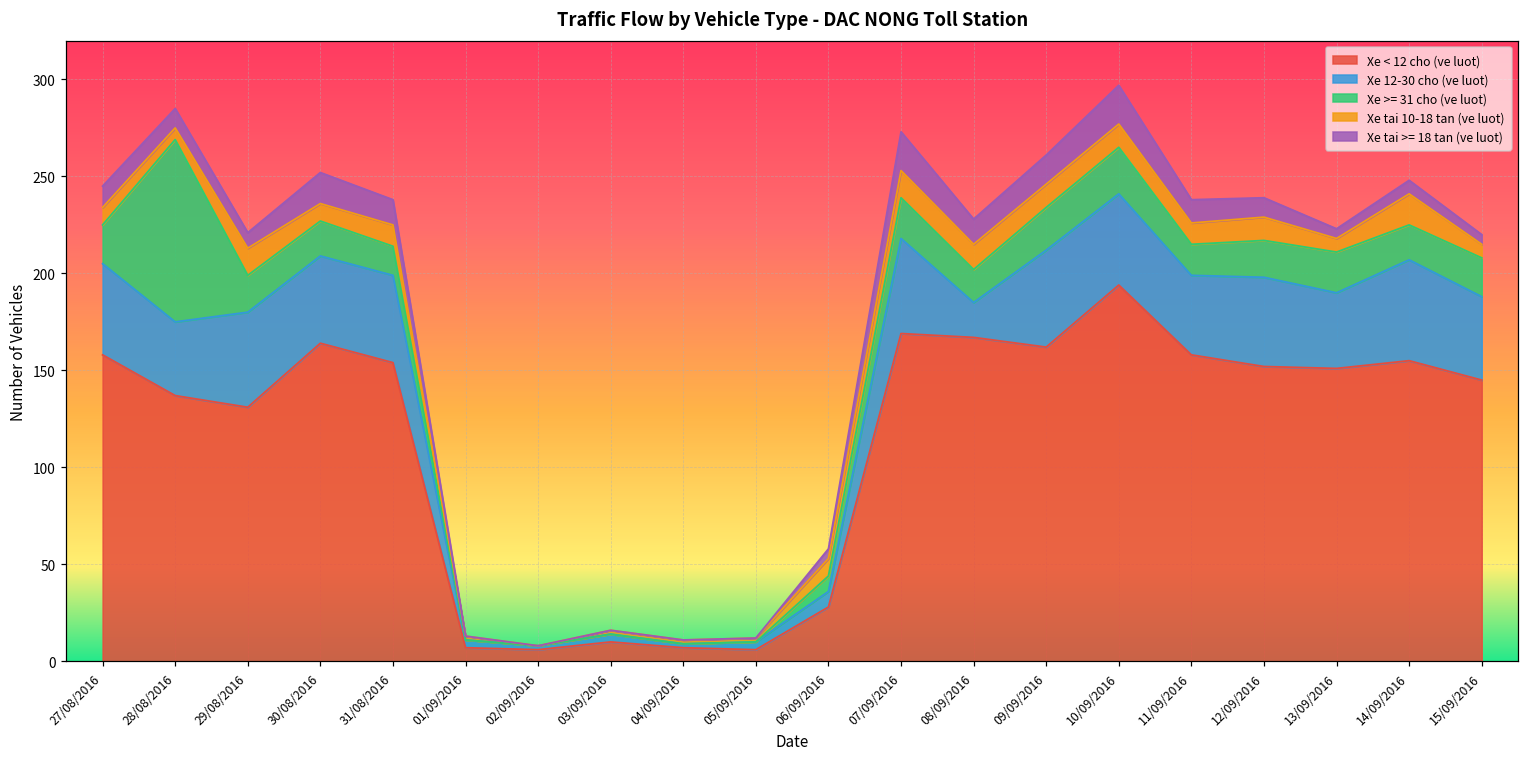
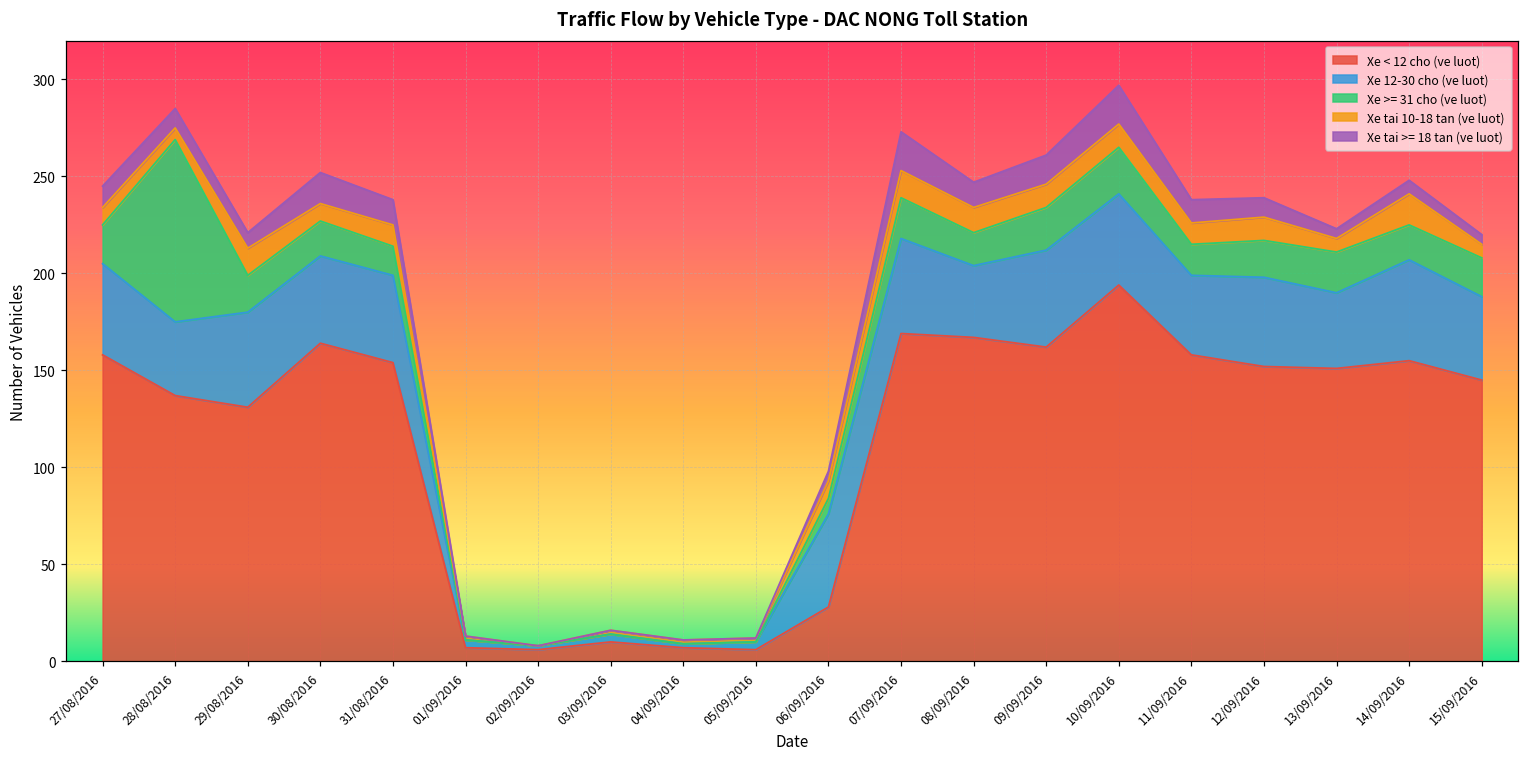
Xe 12-30 cho (ve luot), 06/09/2016: 8 -> 48
Xe 12-30 cho (ve luot), 08/09/2016: 18 -> 37
